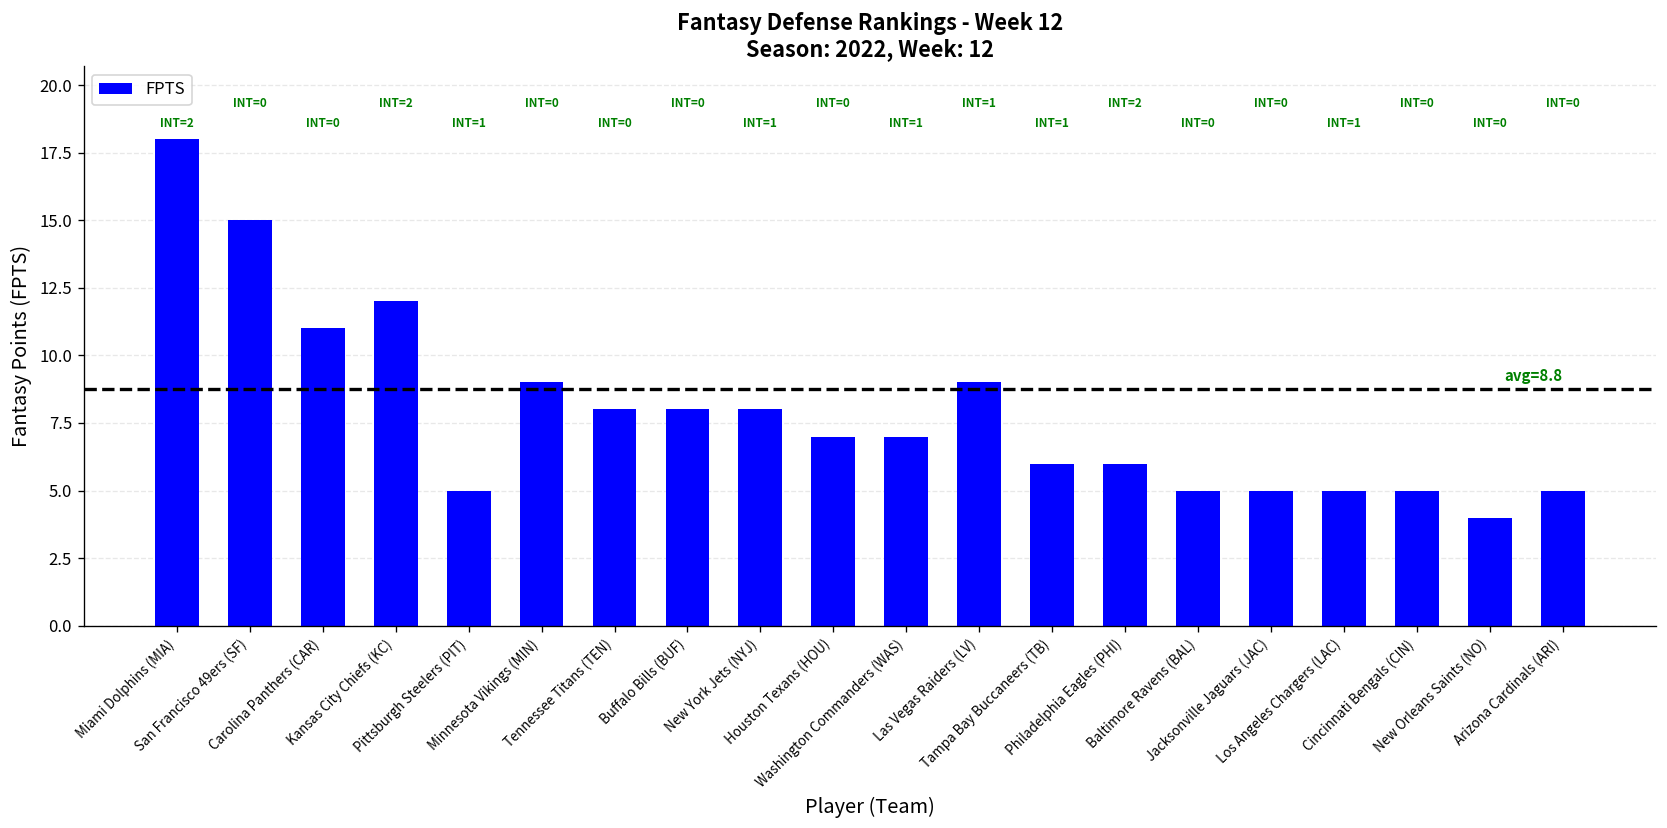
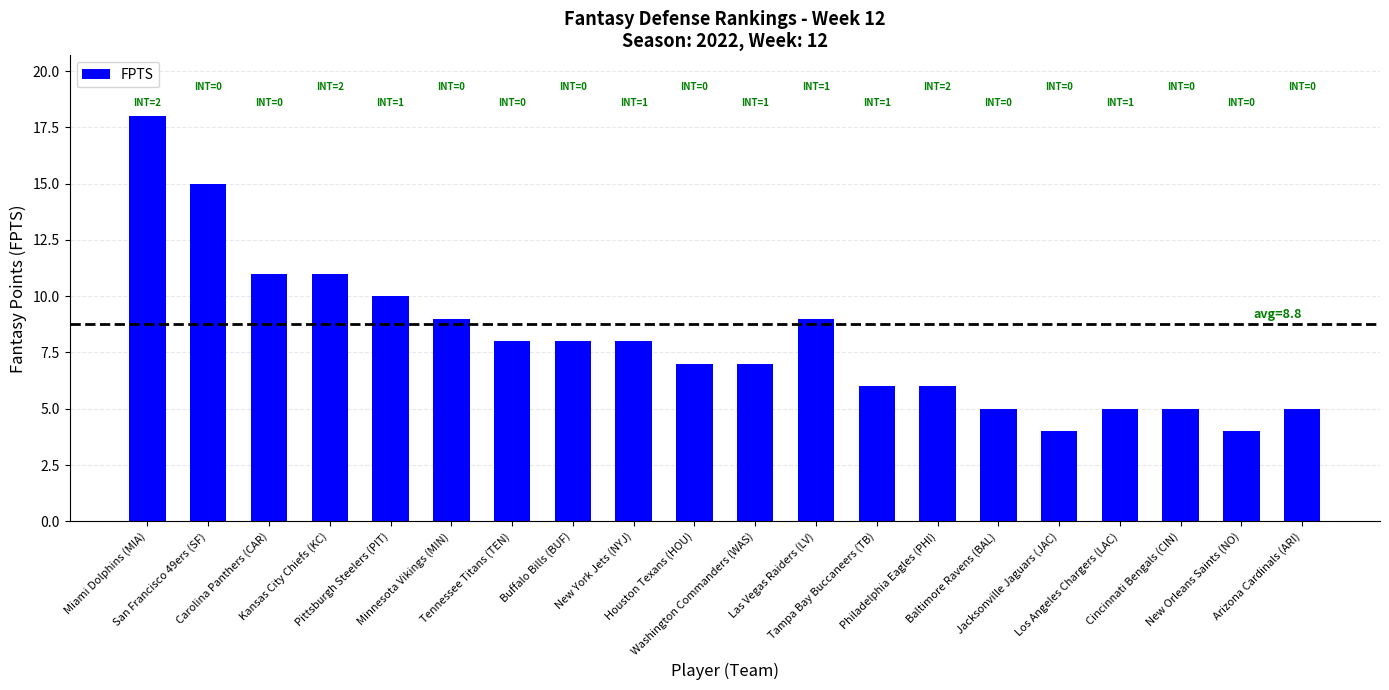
Kansas City Chiefs (KC): 12 -> 11
Pittsburgh Steelers (PIT): 5 -> 10
Jacksonville Jaguars (JAC): 5 -> 4
